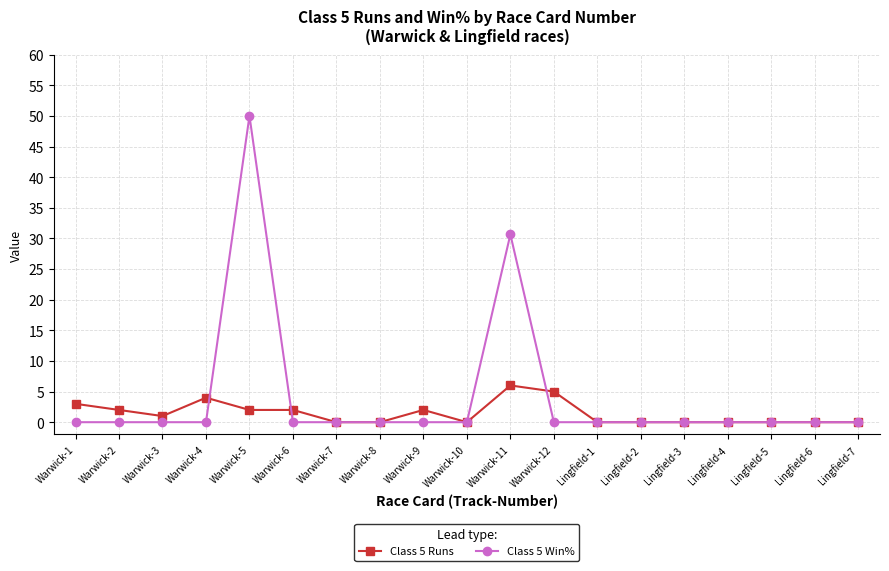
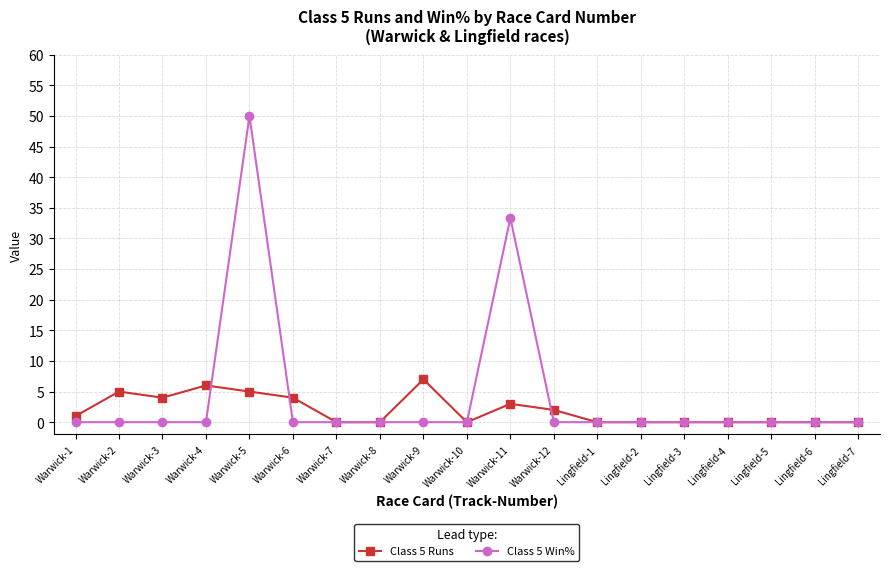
Class 5 Runs, Warwick-1: 3 -> 1
Class 5 Runs, Warwick-2: 2 -> 5
Class 5 Runs, Warwick-3: 1 -> 4
Class 5 Runs, Warwick-4: 4 -> 6
Class 5 Runs, Warwick-5: 2 -> 5
Class 5 Runs, Warwick-6: 2 -> 4
Class 5 Runs, Warwick-9: 2 -> 7
Class 5 Runs, Warwick-11: 6 -> 3
Class 5 Win%, Warwick-11: 31 -> 33
Class 5 Runs, Warwick-12: 5 -> 2
